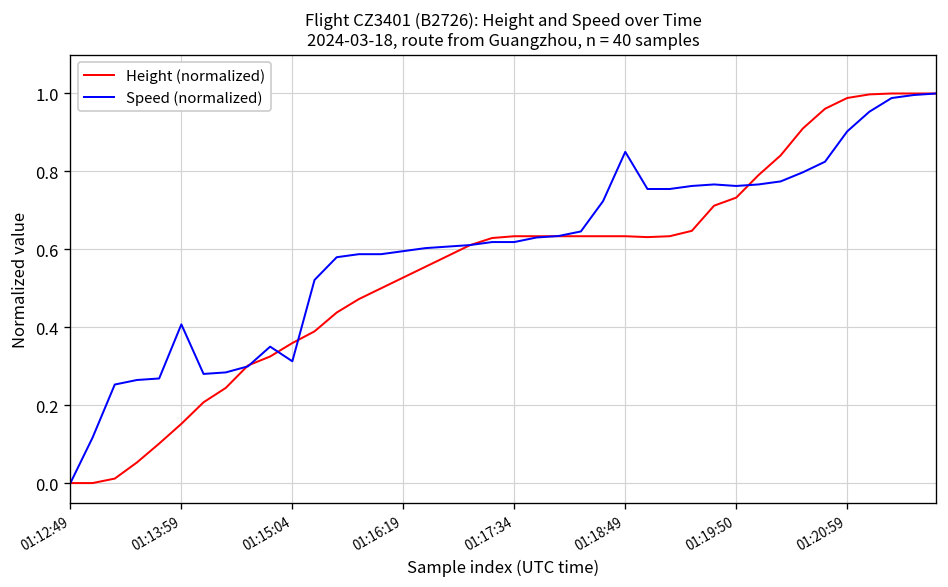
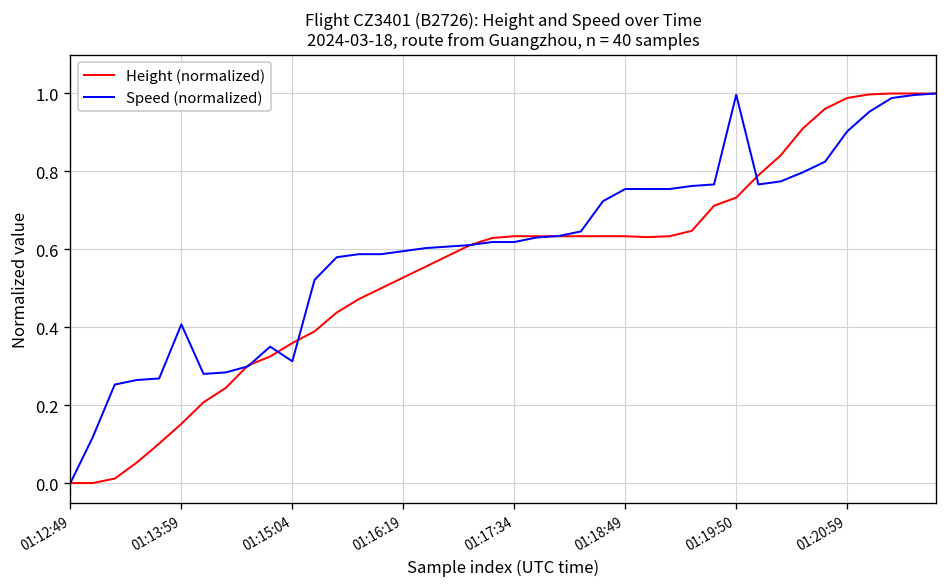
Speed (normalized), 01:18:49: 0.85 -> 0.75
Speed (normalized), 01:19:50: 0.76 -> 1.00
